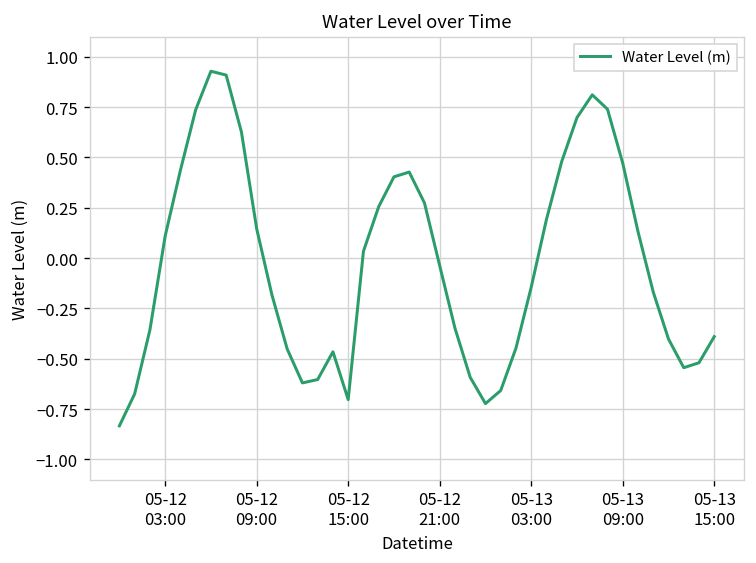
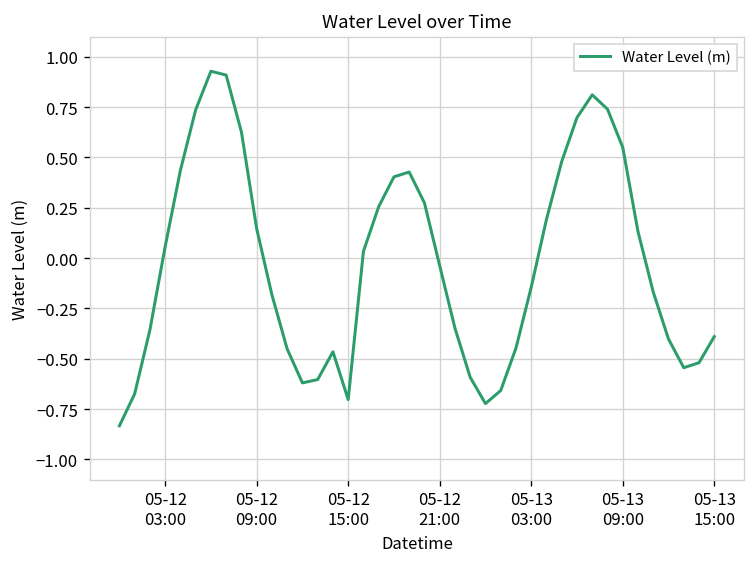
05-12 03:00: 0.11 -> 0.06
05-13 09:00: 0.47 -> 0.55
